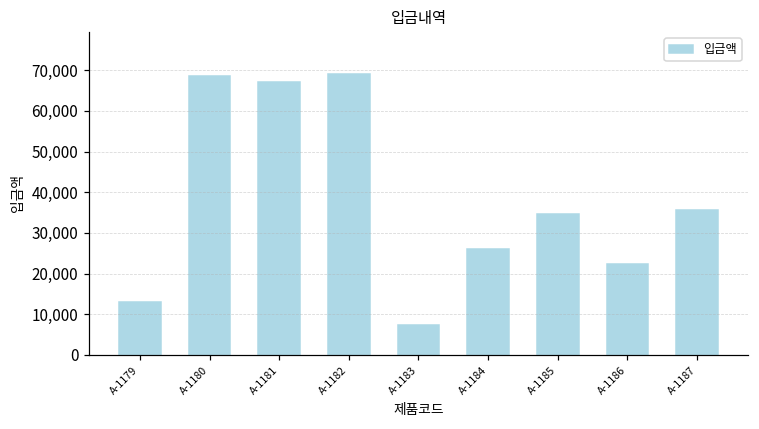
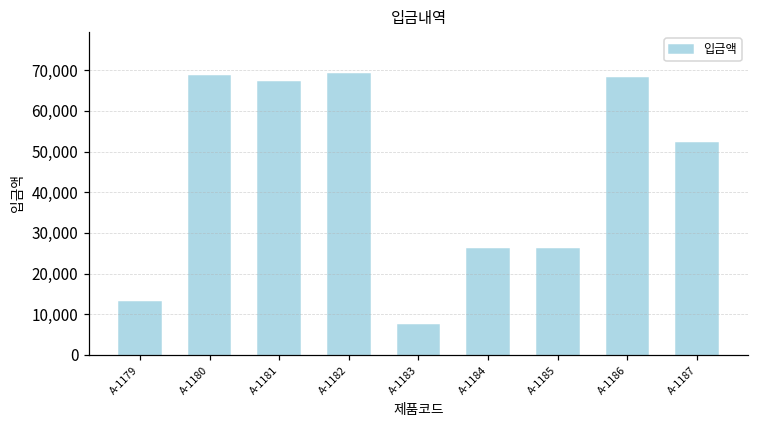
A-1185: 35,000 -> 26,000
A-1186: 22,000 -> 68,000
A-1187: 36,000 -> 52,000
